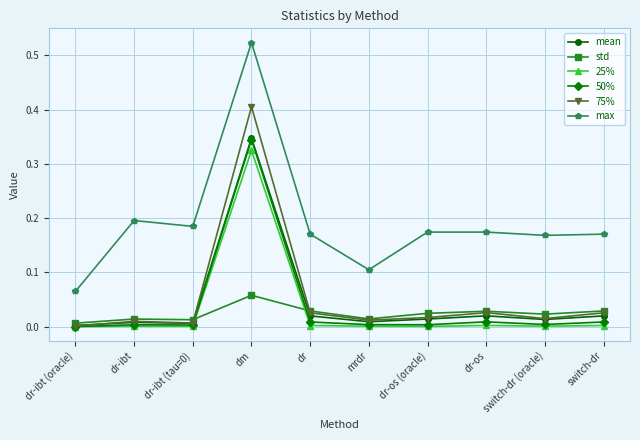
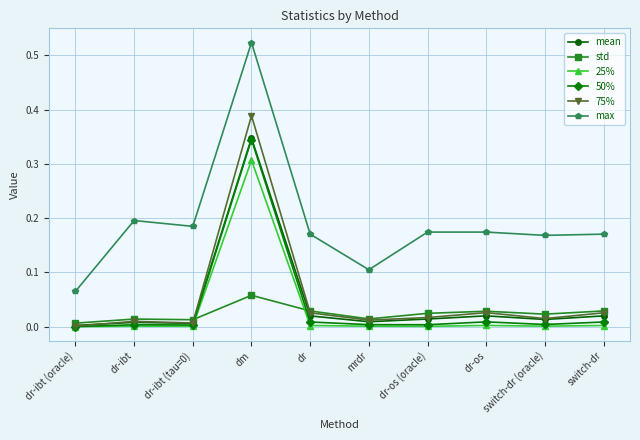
25%, dm: 0.32 -> 0.31
75%, dm: 0.41 -> 0.39
